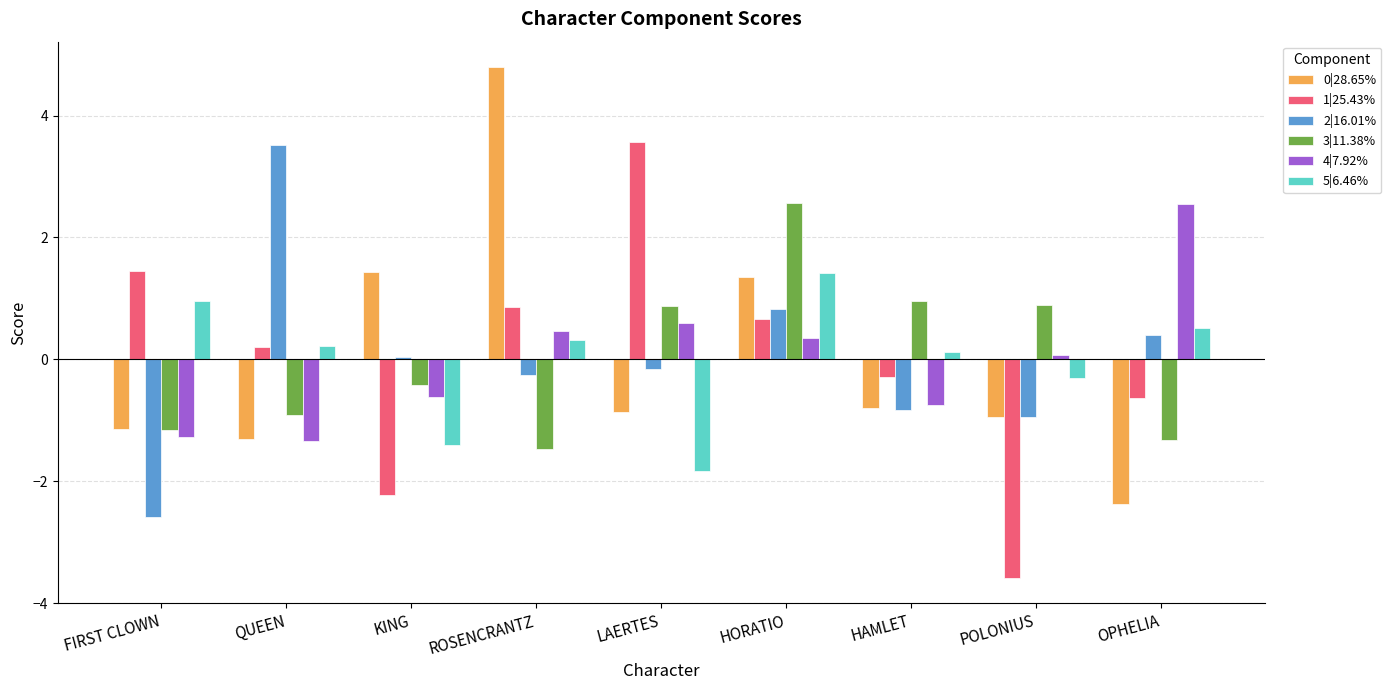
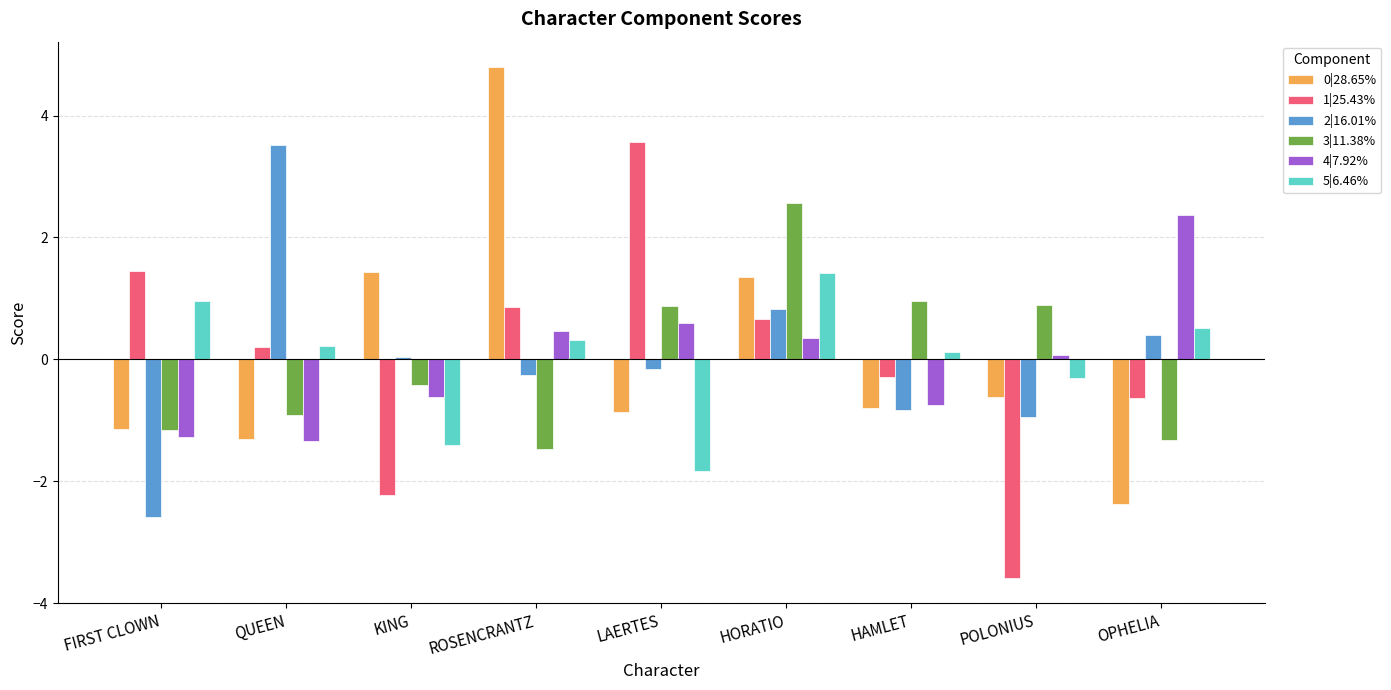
0|28.65%, POLONIUS: -0.9 -> -0.6
4|7.92%, OPHELIA: 2.6 -> 2.4
